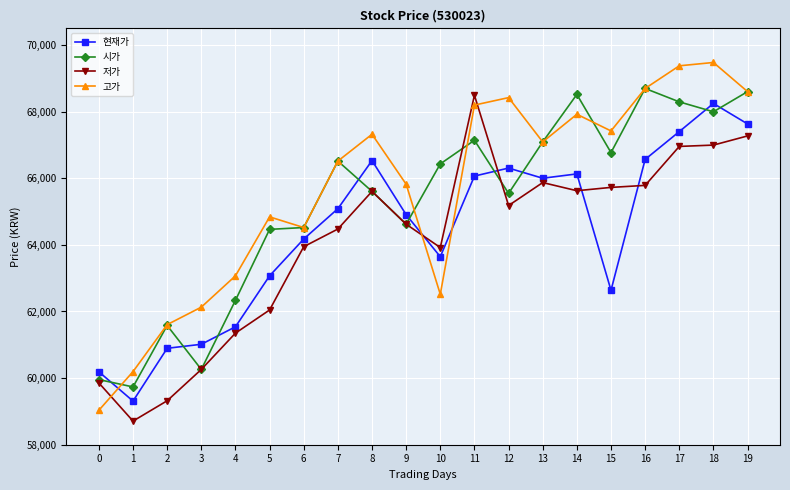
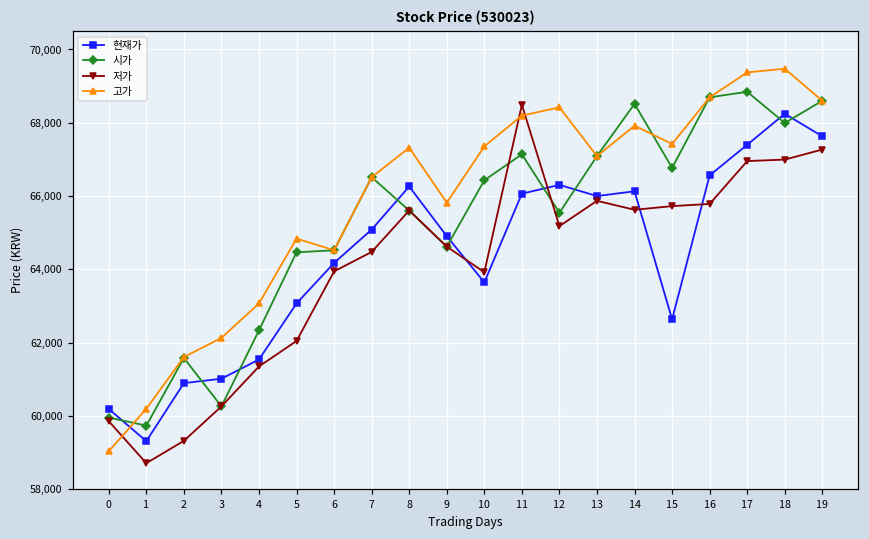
현재가, 8: 66,500 -> 66,300
고가, 10: 62,500 -> 67,400
시가, 17: 68,300 -> 68,800
